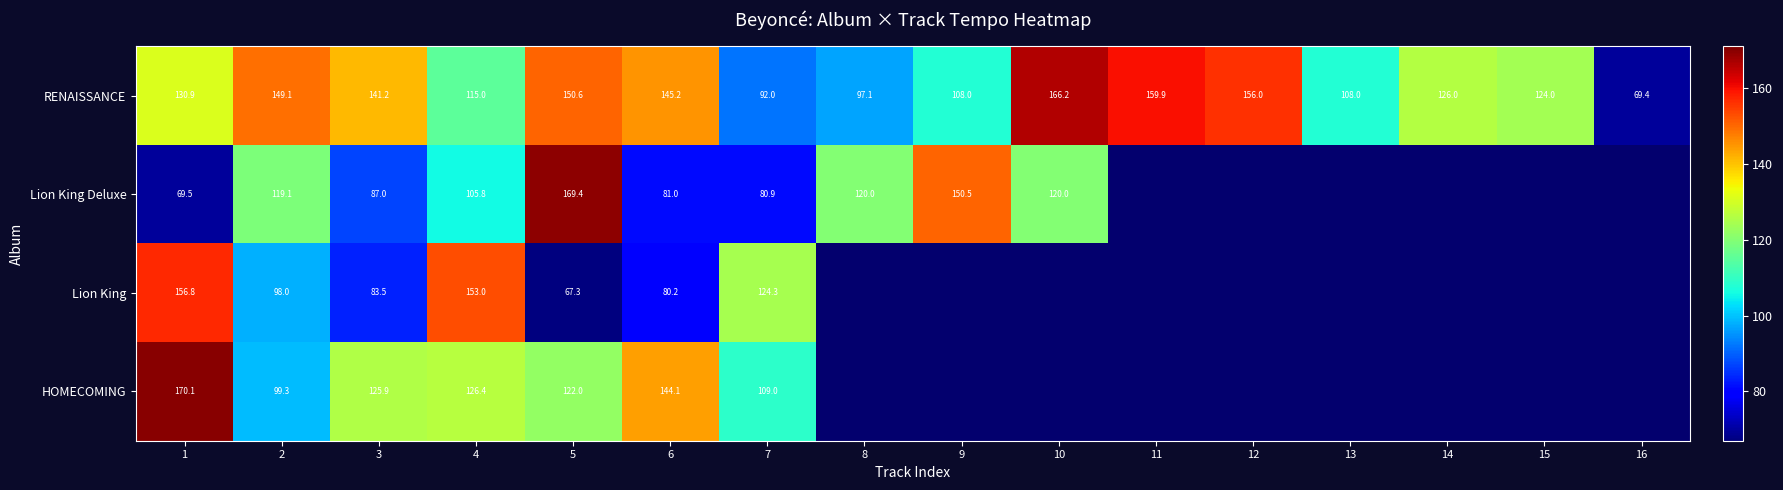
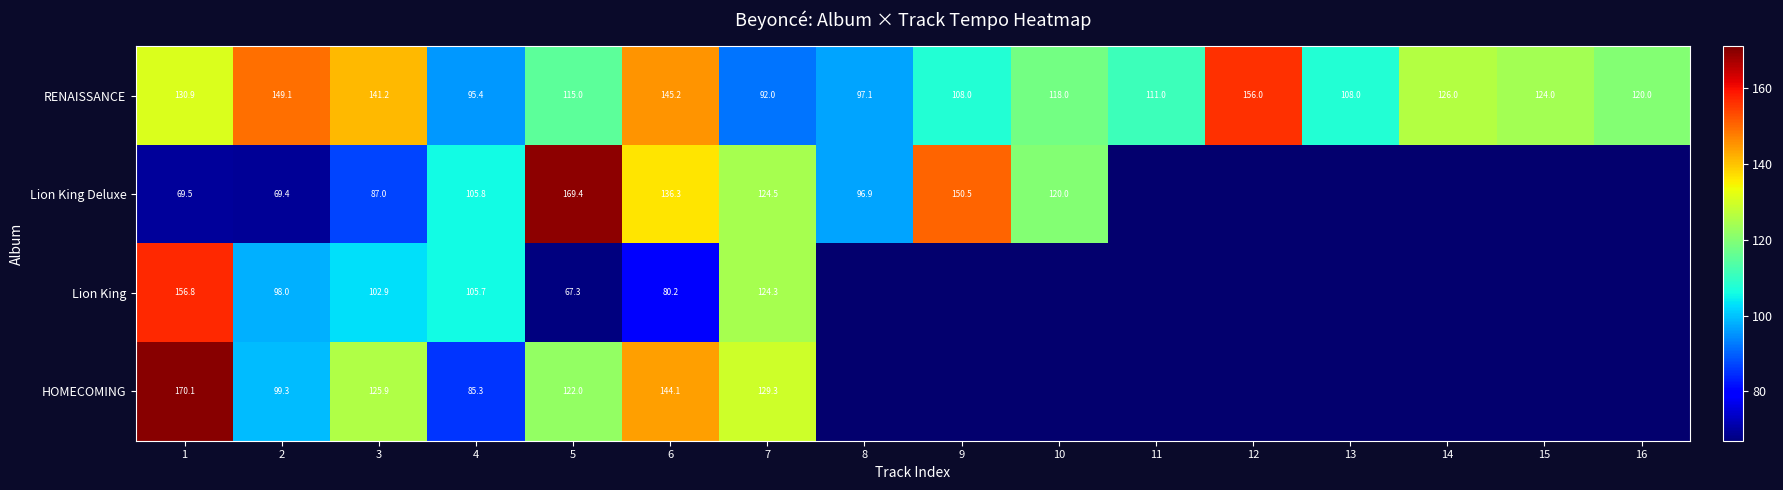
RENAISSANCE, 4: 115.0 -> 95.4
RENAISSANCE, 5: 150.6 -> 115.0
RENAISSANCE, 10: 166.2 -> 118.0
RENAISSANCE, 11: 159.9 -> 111.0
RENAISSANCE, 16: 69.4 -> 120.0
Lion King Deluxe, 2: 119.1 -> 69.4
Lion King Deluxe, 6: 81.0 -> 136.3
Lion King Deluxe, 7: 80.9 -> 124.5
Lion King Deluxe, 8: 120.0 -> 96.9
Lion King, 3: 83.5 -> 102.9
Lion King, 4: 153.0 -> 105.7
HOMECOMING, 4: 126.4 -> 85.3
HOMECOMING, 7: 109.0 -> 129.3
